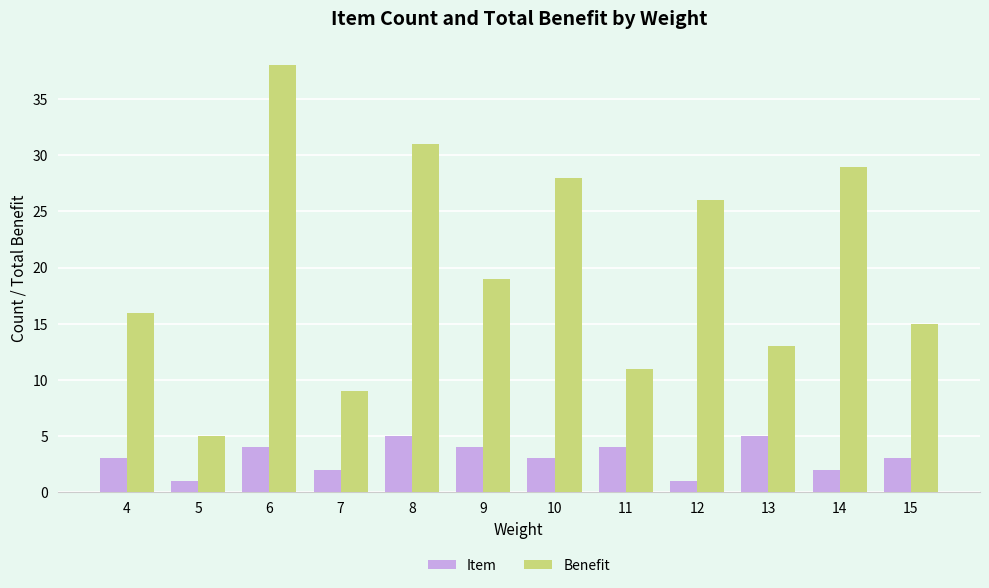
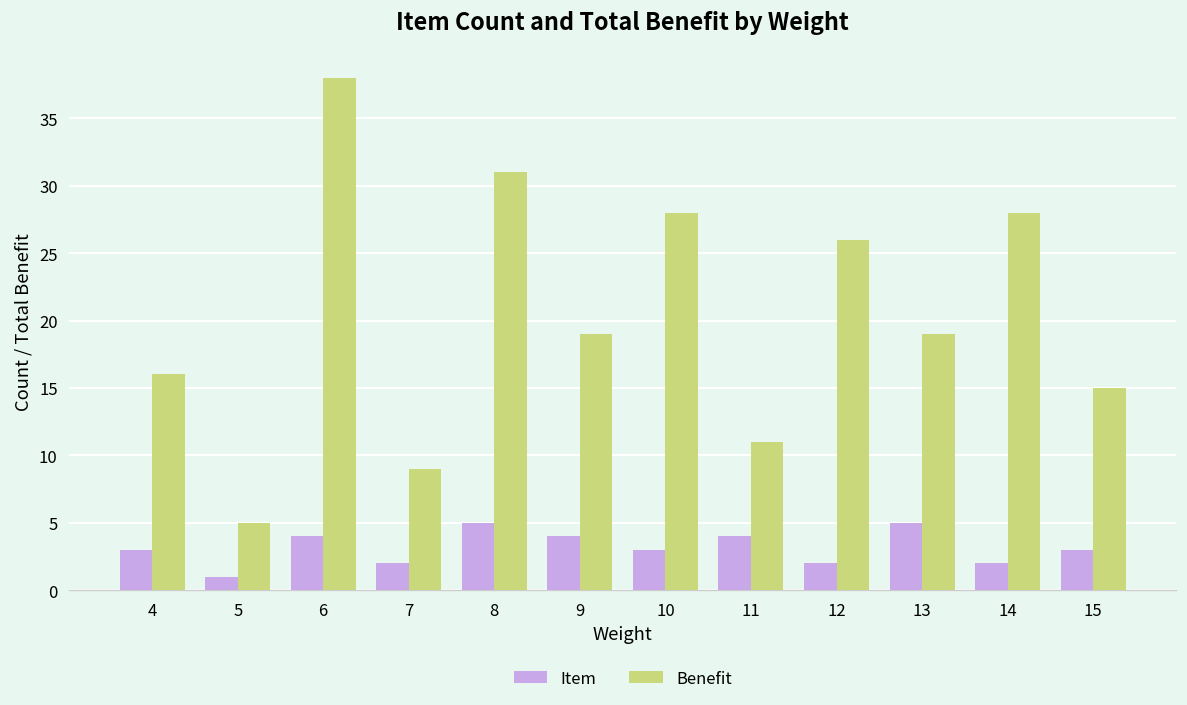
Item, 12: 1 -> 2
Benefit, 13: 13 -> 19
Benefit, 14: 29 -> 28
